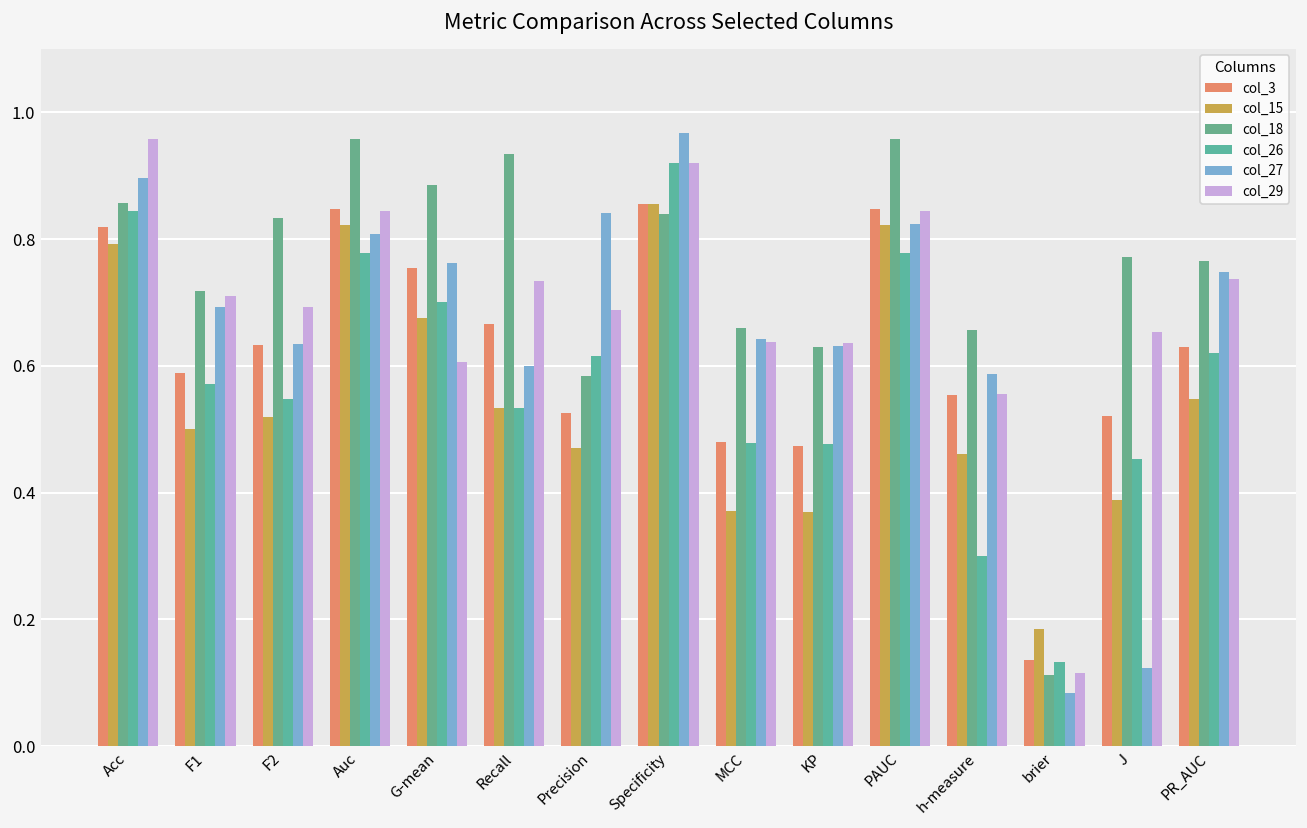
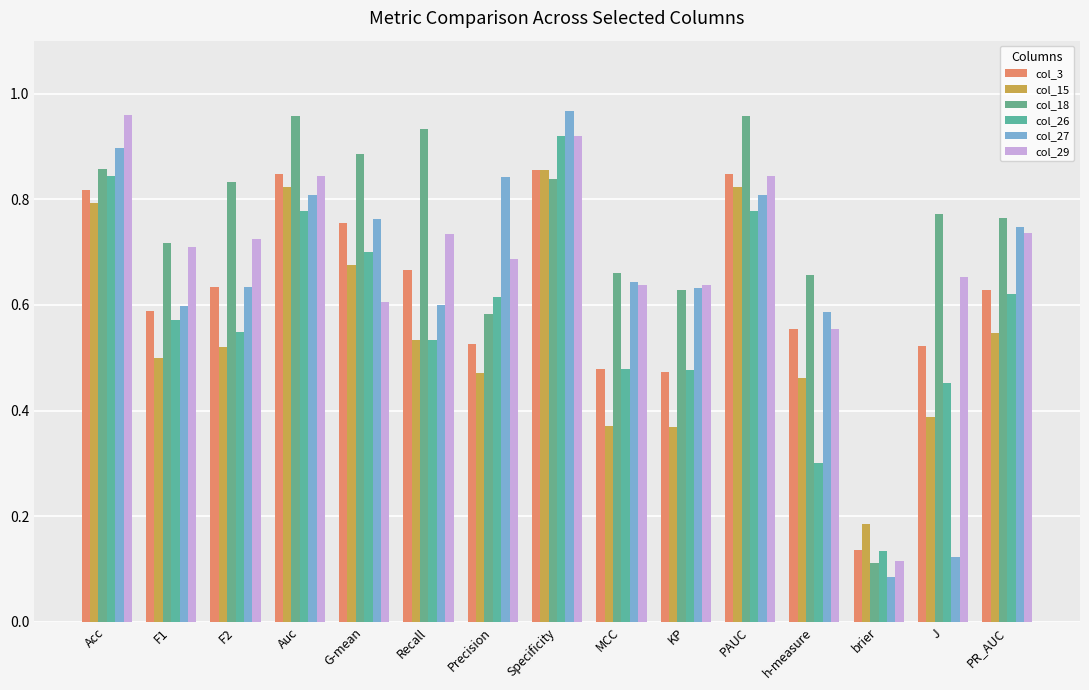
col_27, F1: 0.69 -> 0.60
col_29, F2: 0.69 -> 0.72
col_27, PAUC: 0.82 -> 0.81
